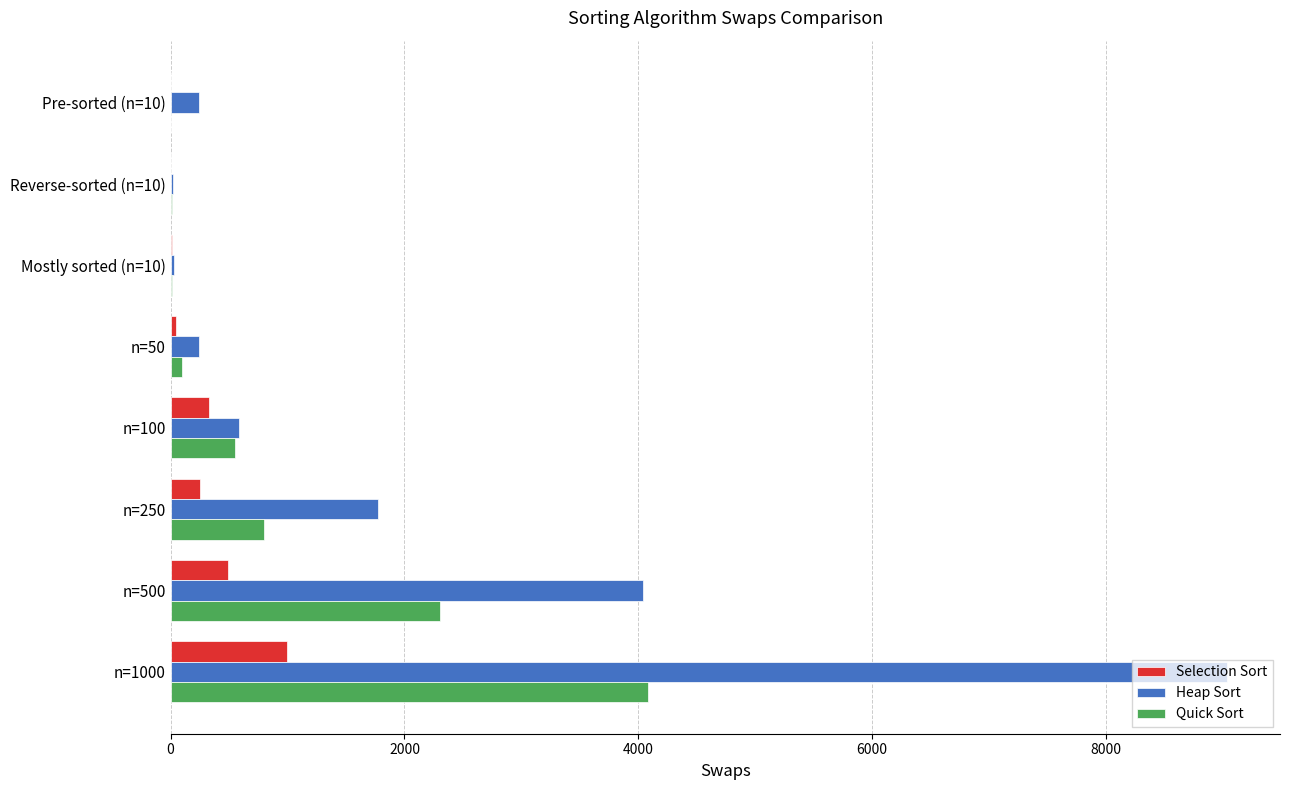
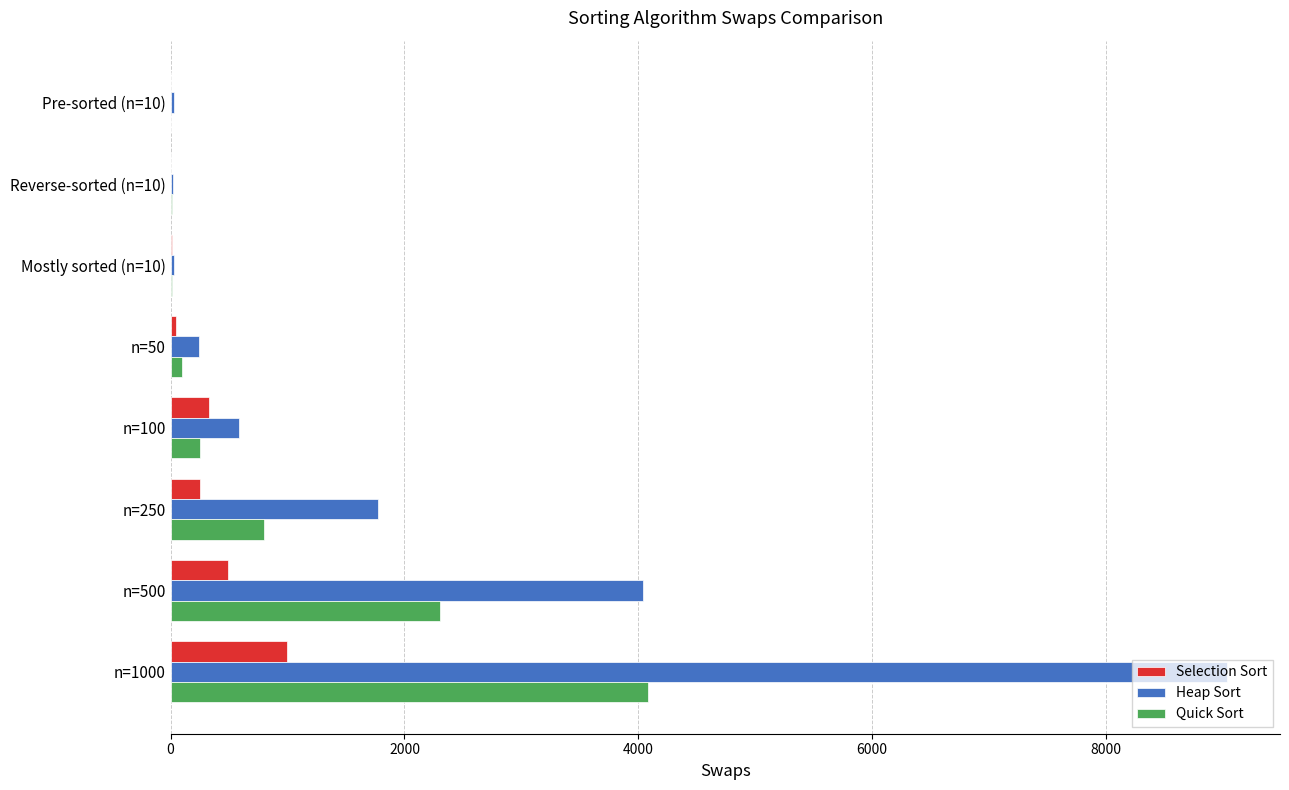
Heap Sort, Pre-sorted (n=10): 250 -> 30
Quick Sort, n=100: 550 -> 250
